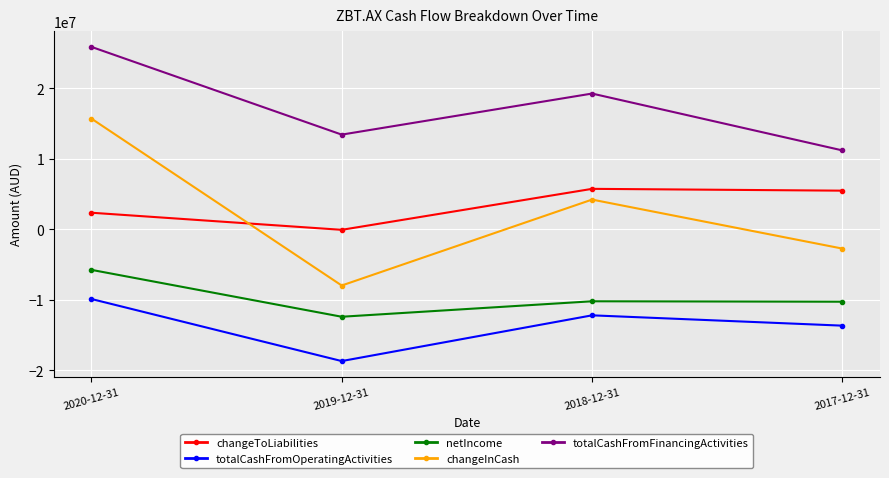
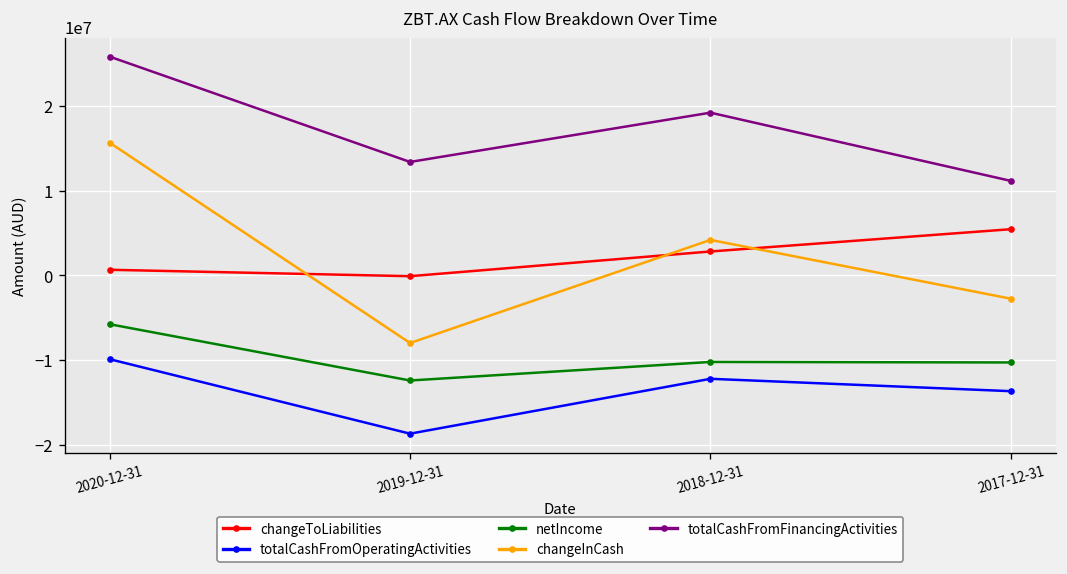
changeToLiabilities, 2020-12-31: 2000000 -> 1000000
changeToLiabilities, 2018-12-31: 6000000 -> 3000000
